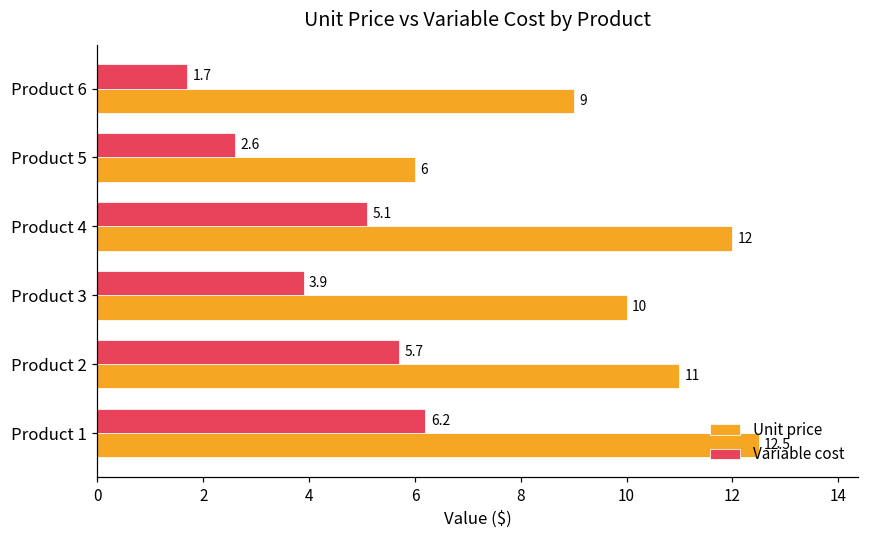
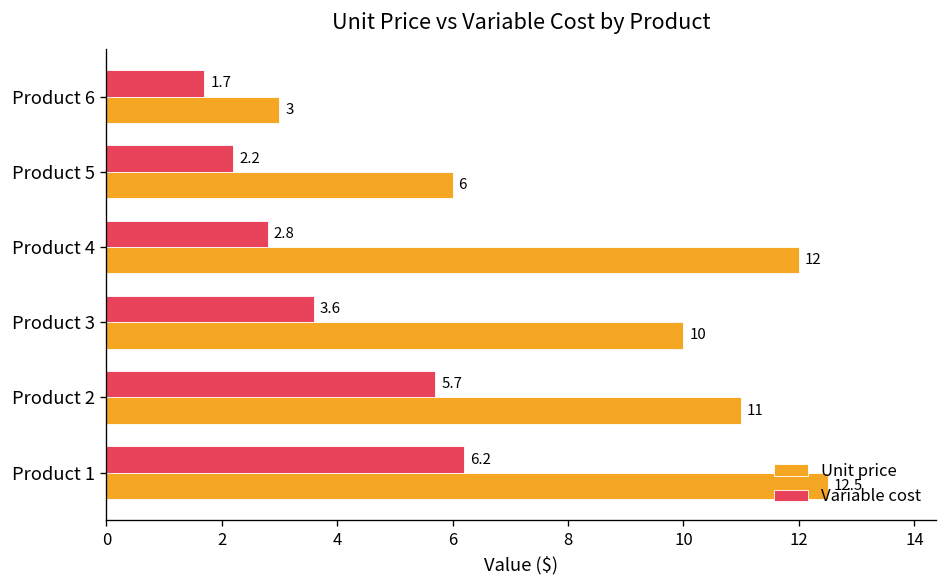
Unit price, Product 6: 9 -> 3
Variable cost, Product 5: 2.6 -> 2.2
Variable cost, Product 4: 5.1 -> 2.8
Variable cost, Product 3: 3.9 -> 3.6
